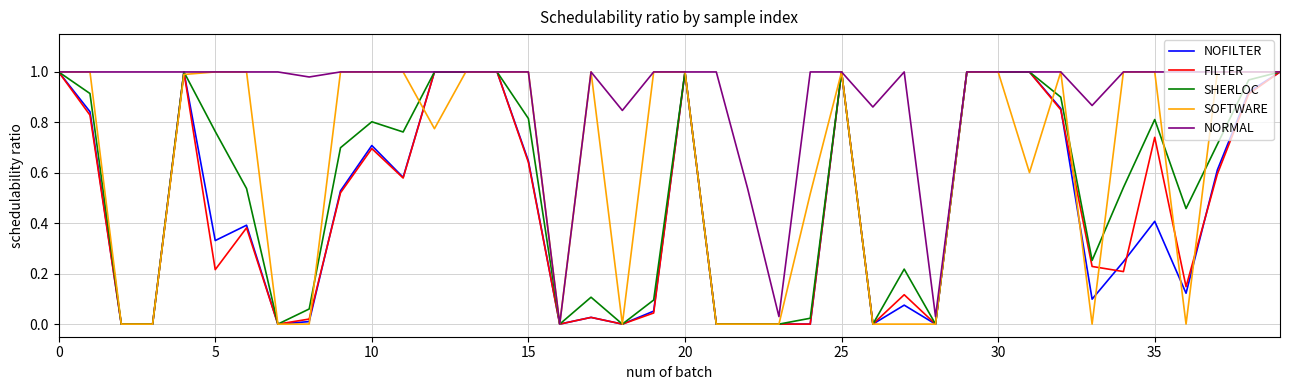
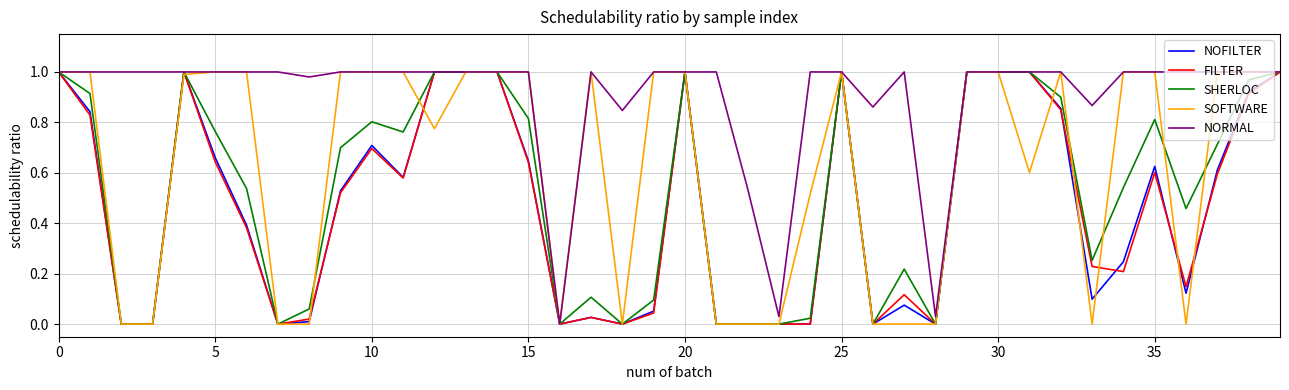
NOFILTER, 5: 0.33 -> 0.66
FILTER, 5: 0.22 -> 0.64
NOFILTER, 35: 0.41 -> 0.63
FILTER, 35: 0.74 -> 0.60
